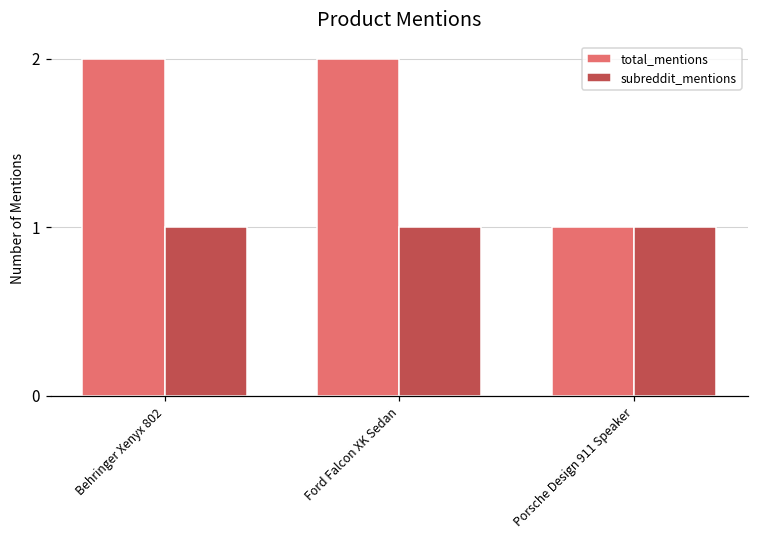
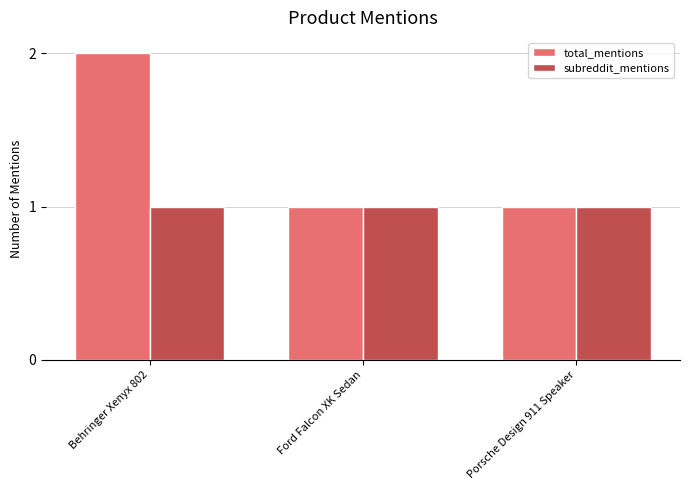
total_mentions, Ford Falcon XK Sedan: 2 -> 1
